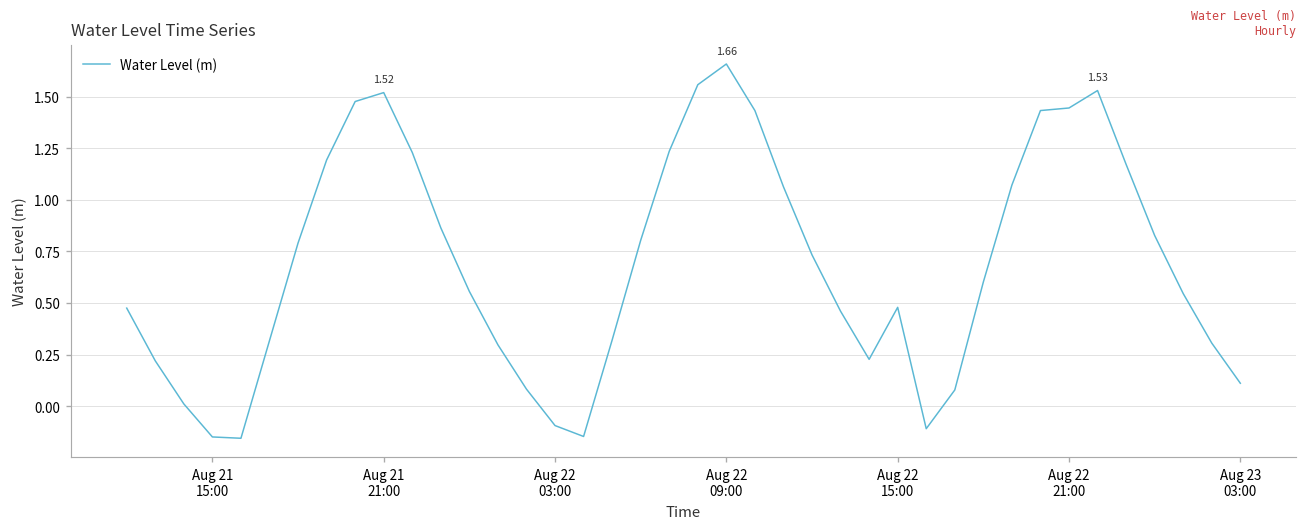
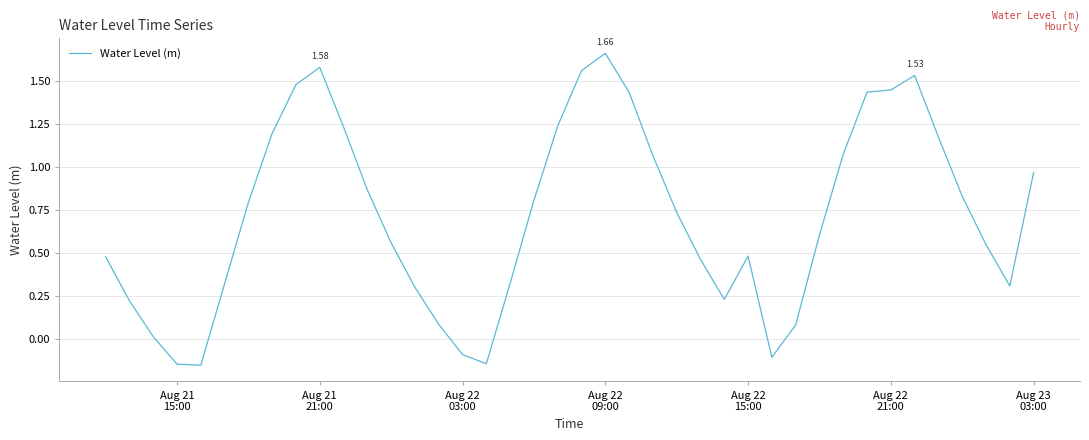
Aug 21 21:00: 1.52 -> 1.58
Aug 23 03:00: 0.11 -> 0.96
